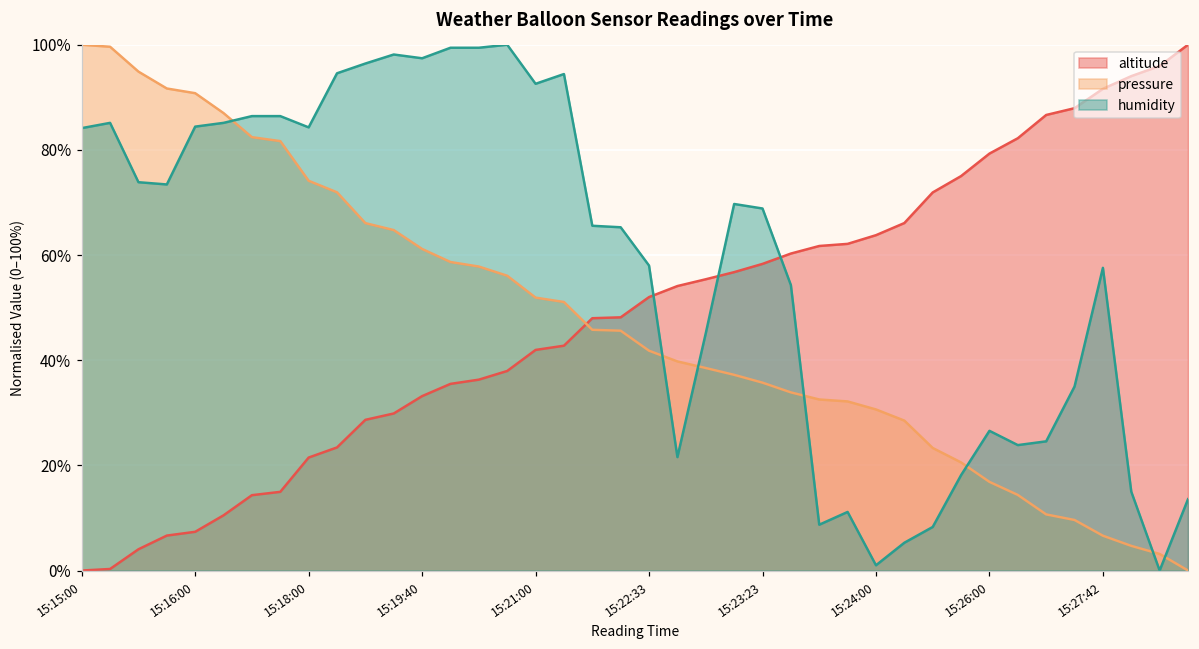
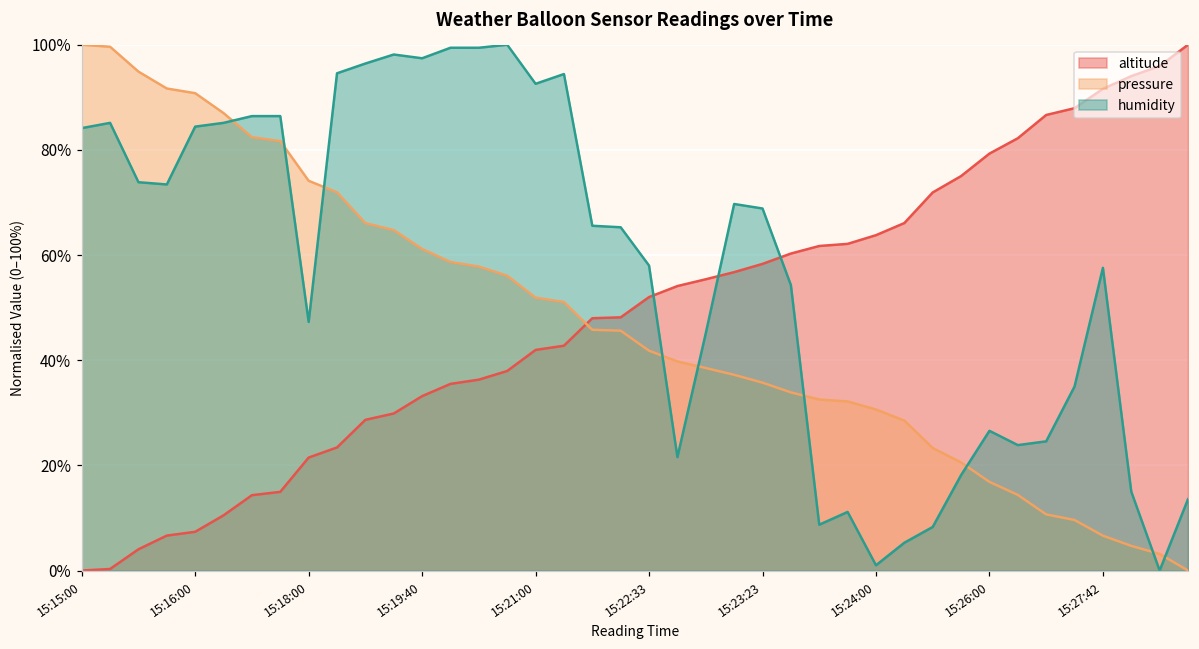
humidity, 15:18:00: 84% -> 47%
